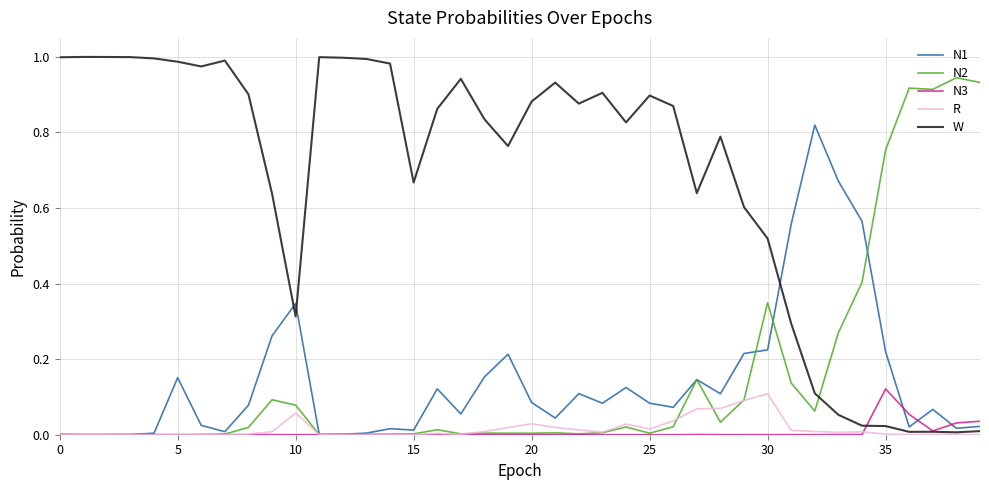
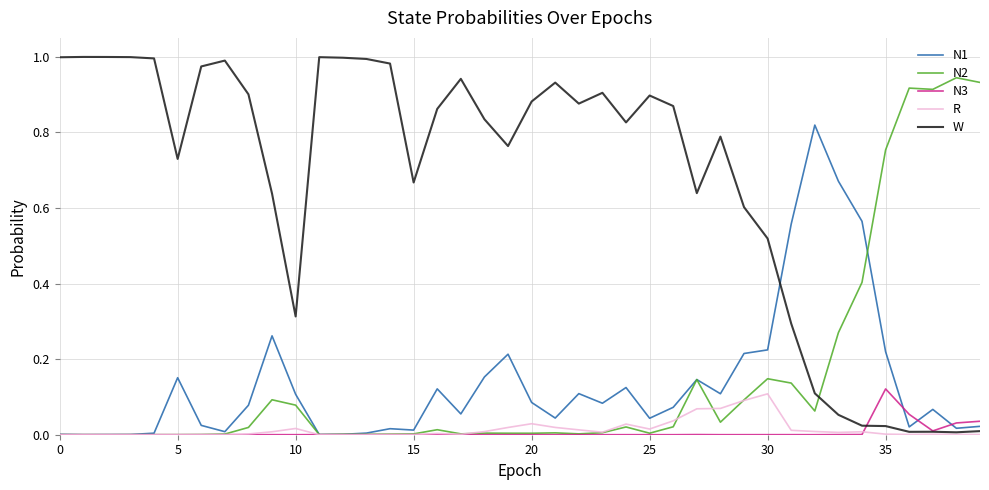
W, 5: 0.99 -> 0.73
N1, 10: 0.35 -> 0.11
R, 10: 0.06 -> 0.02
N1, 25: 0.08 -> 0.04
N2, 30: 0.35 -> 0.15
